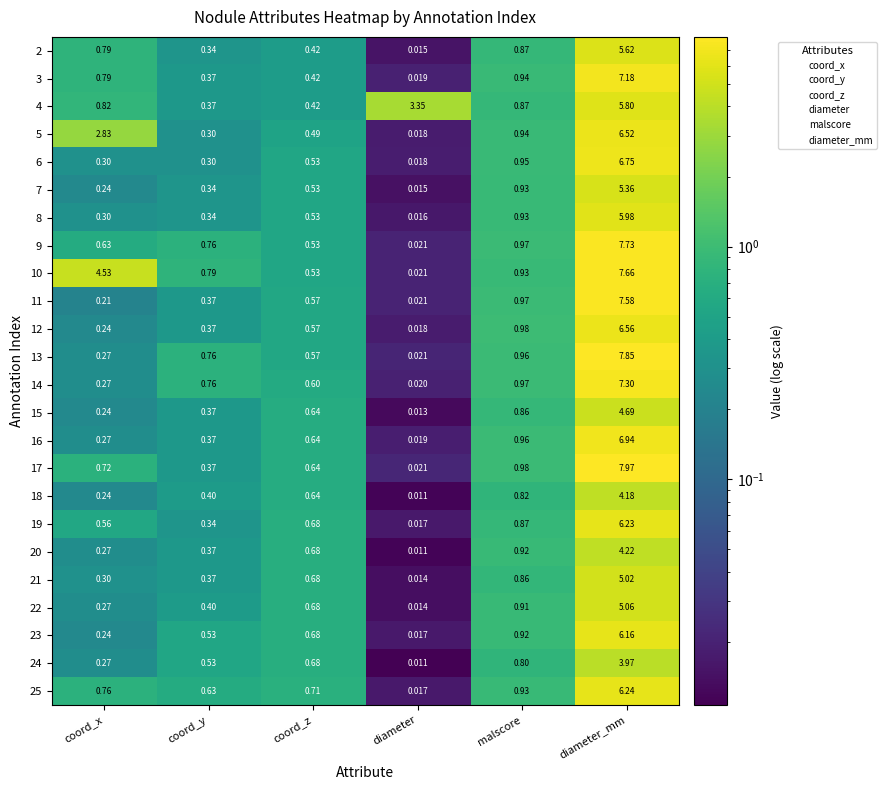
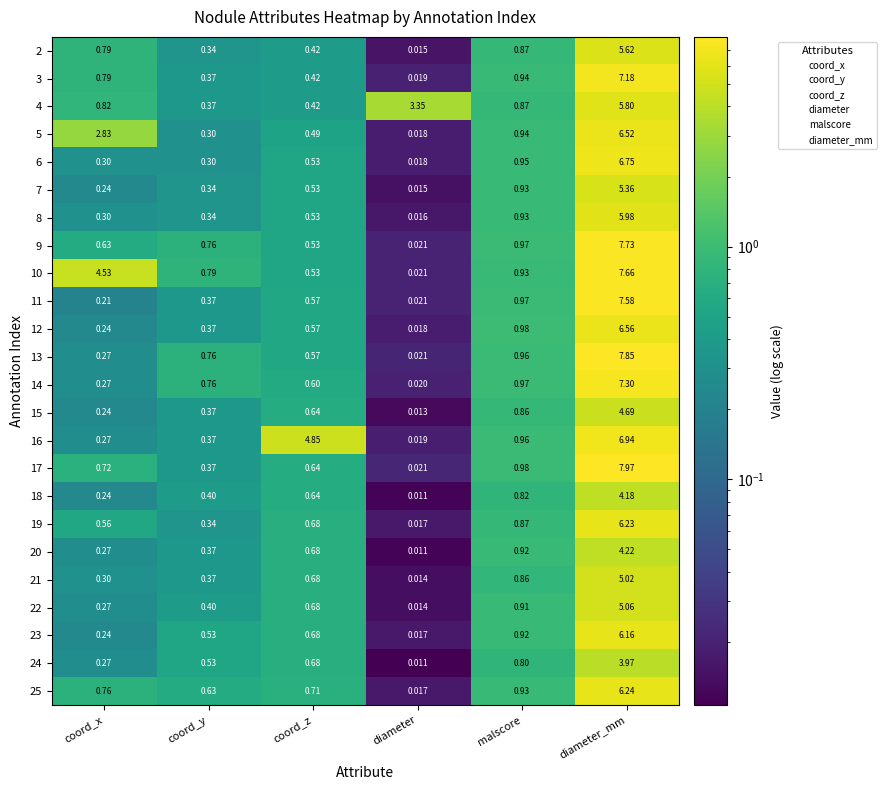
16, coord_z: 0.64 -> 4.85
